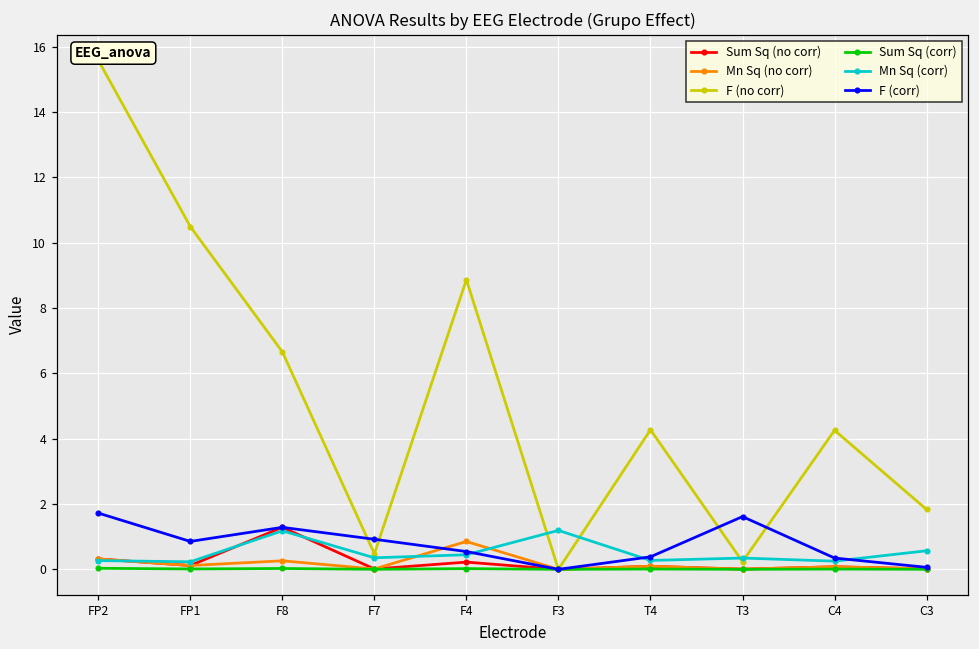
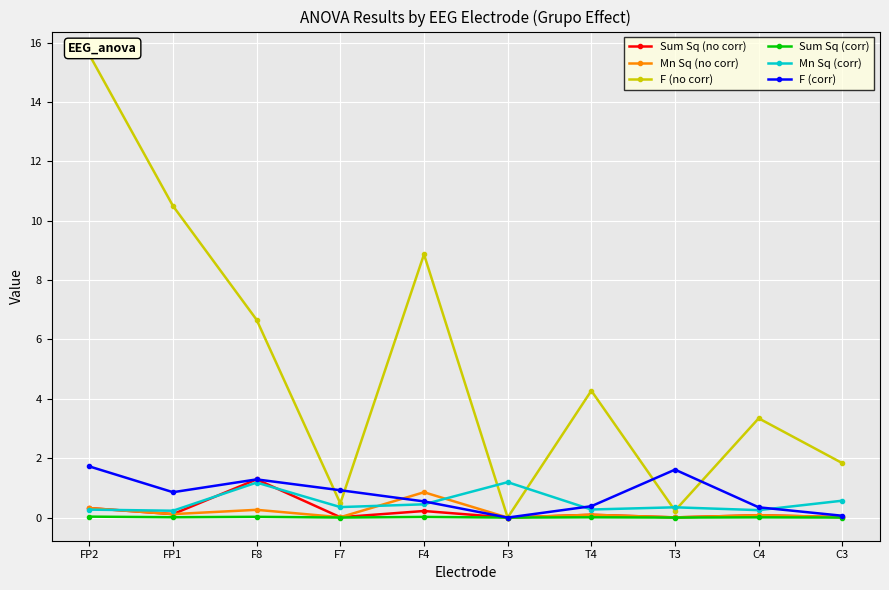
F (no corr), C4: 4.3 -> 3.3
